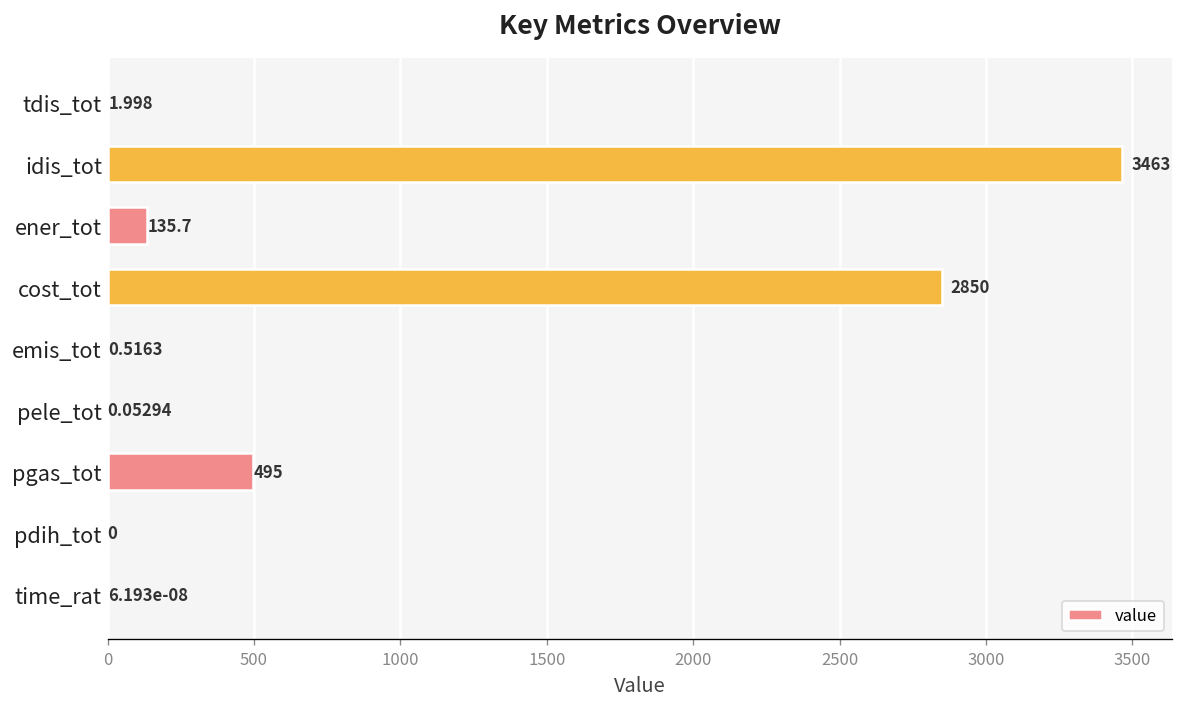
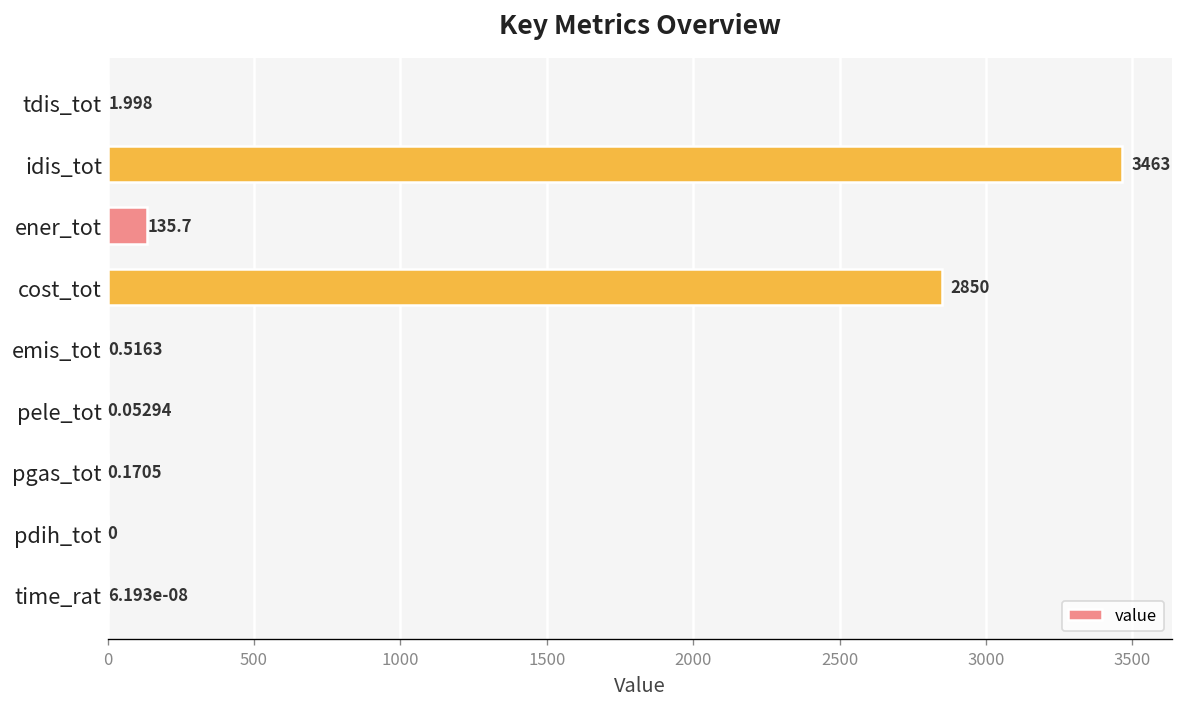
pgas_tot: 495 -> 0.1705
